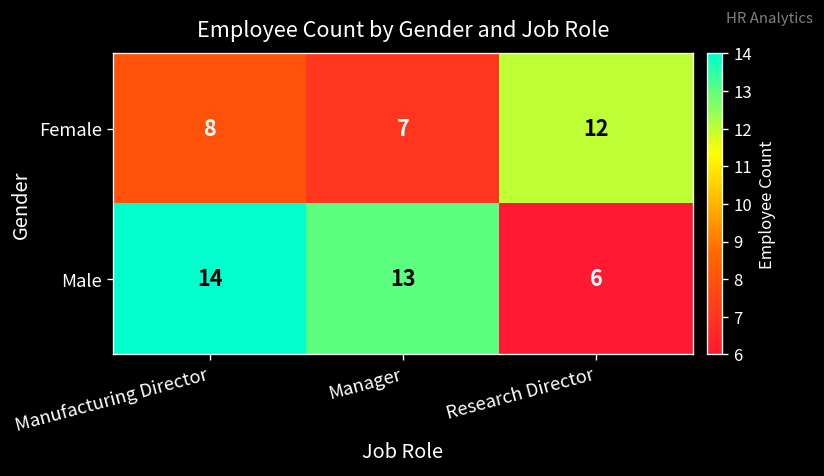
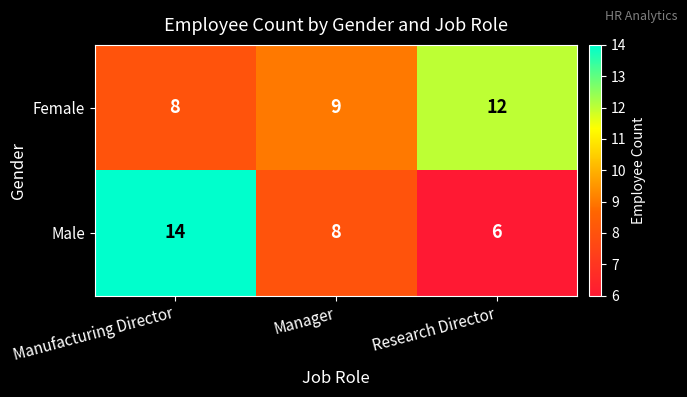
Female, Manager: 7 -> 9
Male, Manager: 13 -> 8
